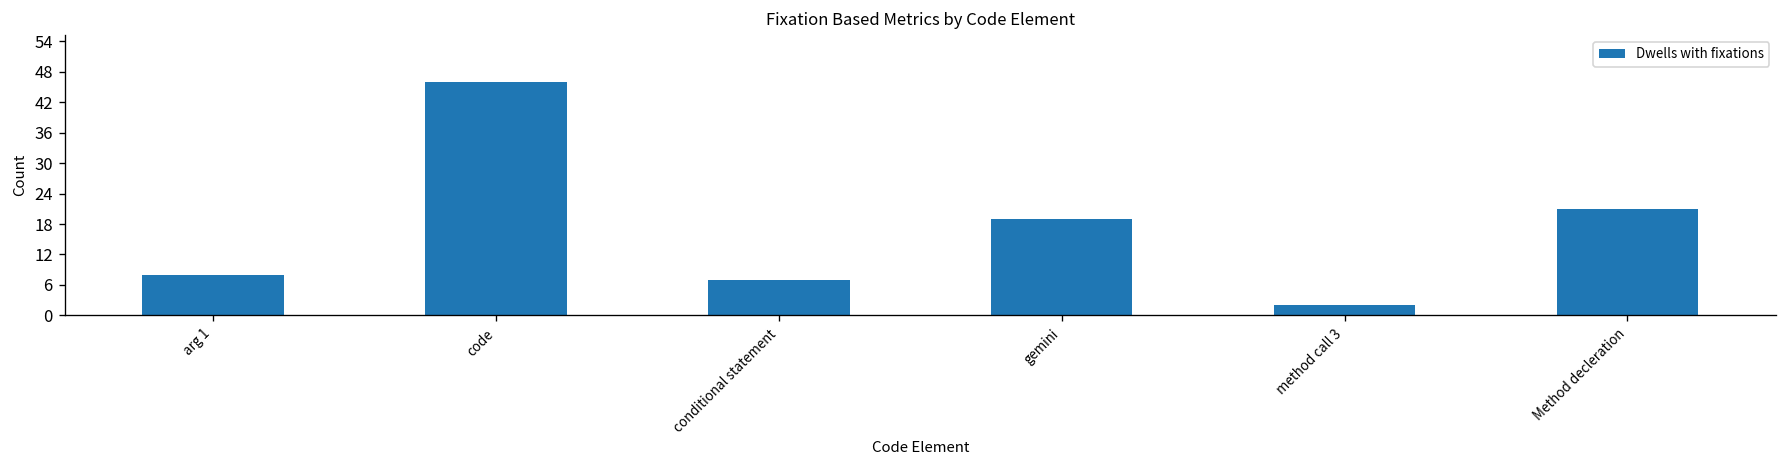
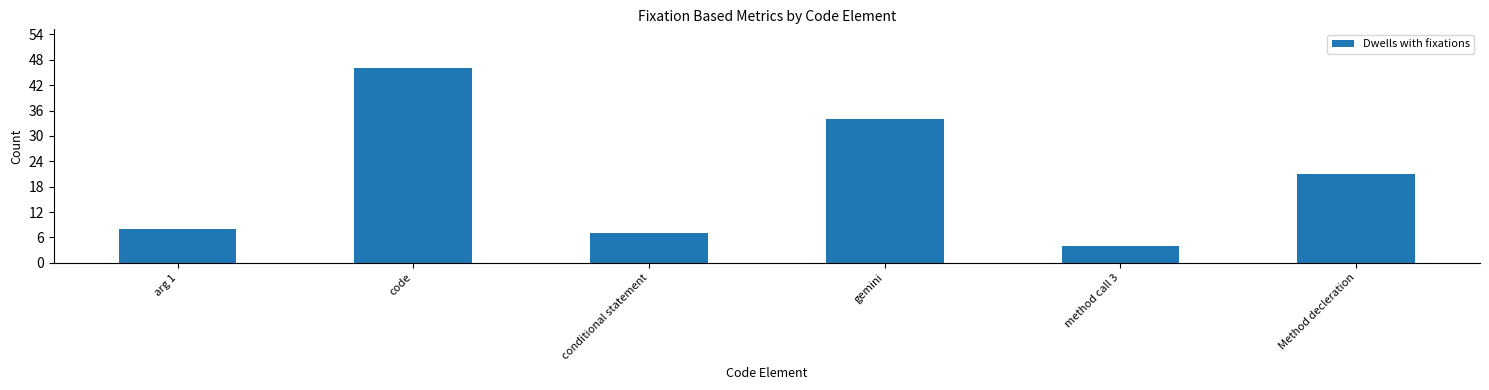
gemini: 19 -> 34
method call 3: 2 -> 4
